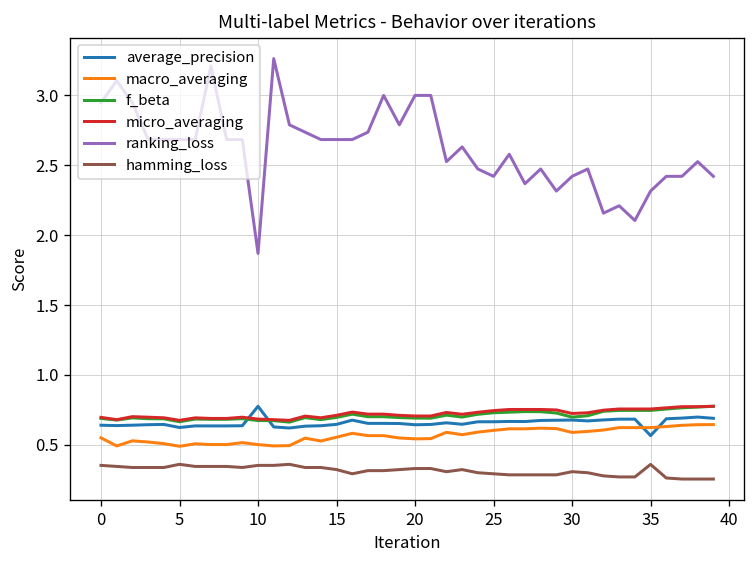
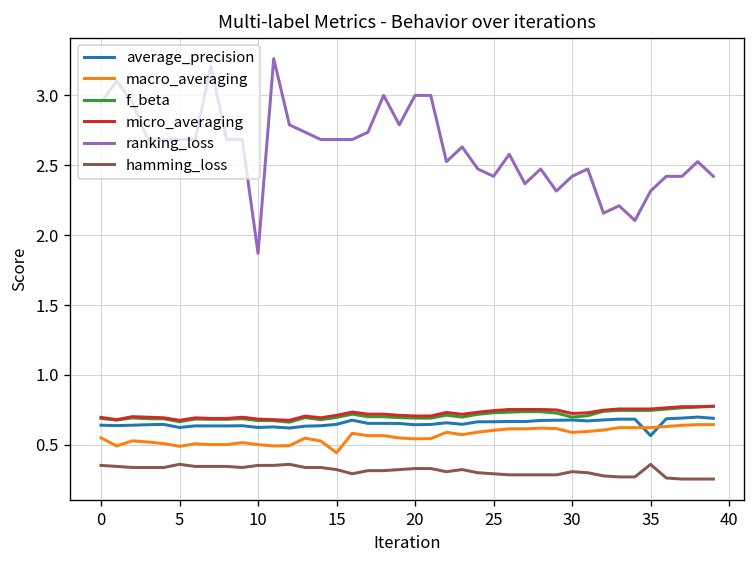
average_precision, 10: 0.78 -> 0.62
macro_averaging, 15: 0.55 -> 0.44
